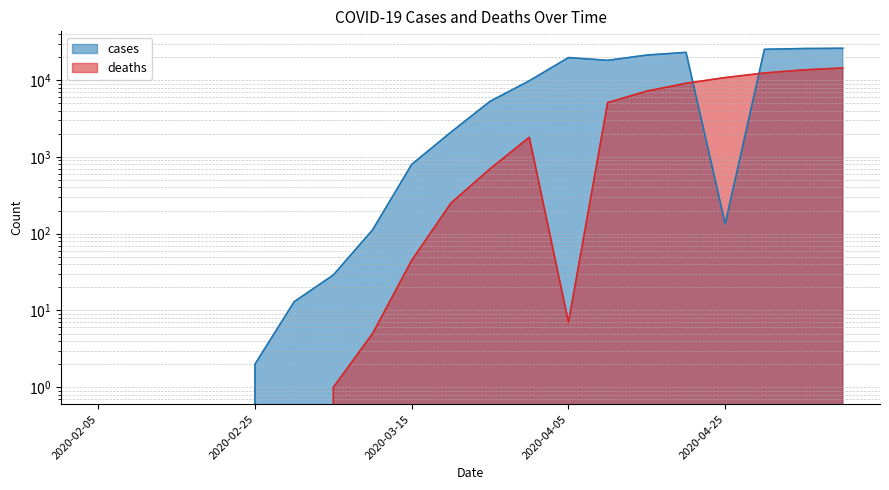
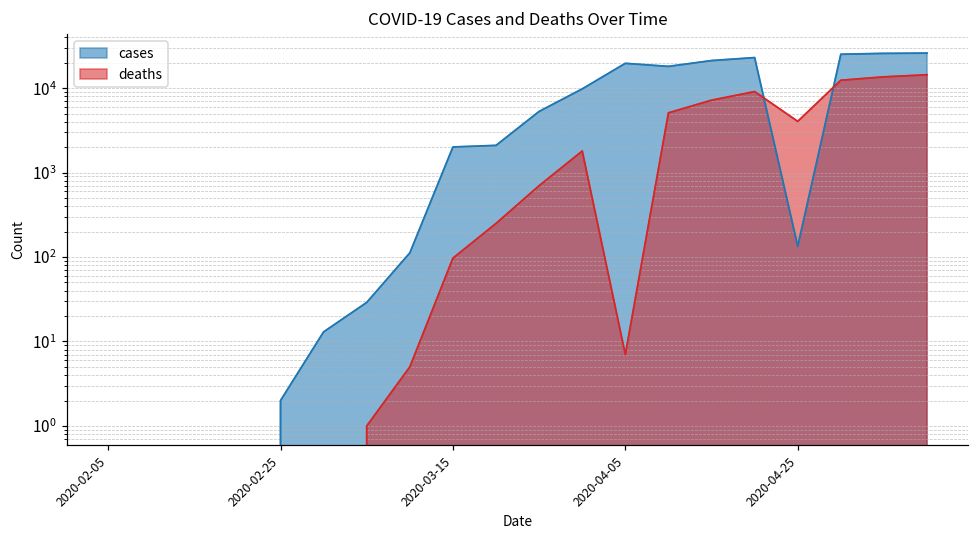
cases, 2020-03-15: 800 -> 2000
deaths, 2020-03-15: 50 -> 100
deaths, 2020-04-25: 11000 -> 4000
